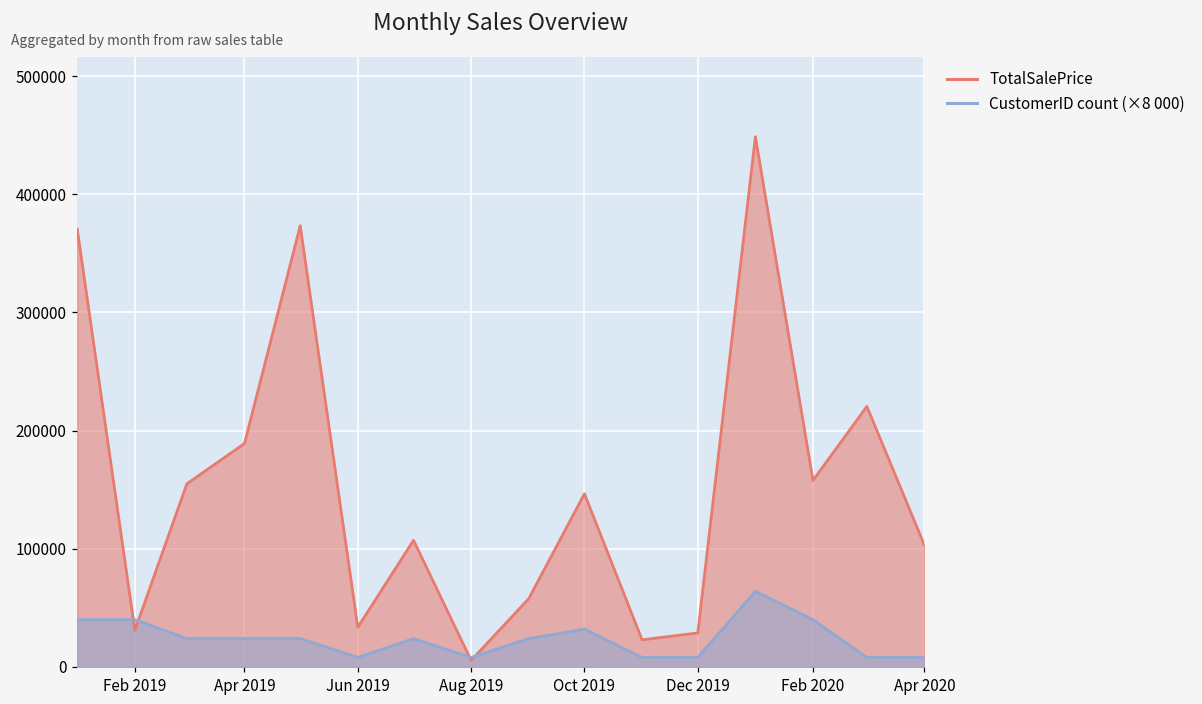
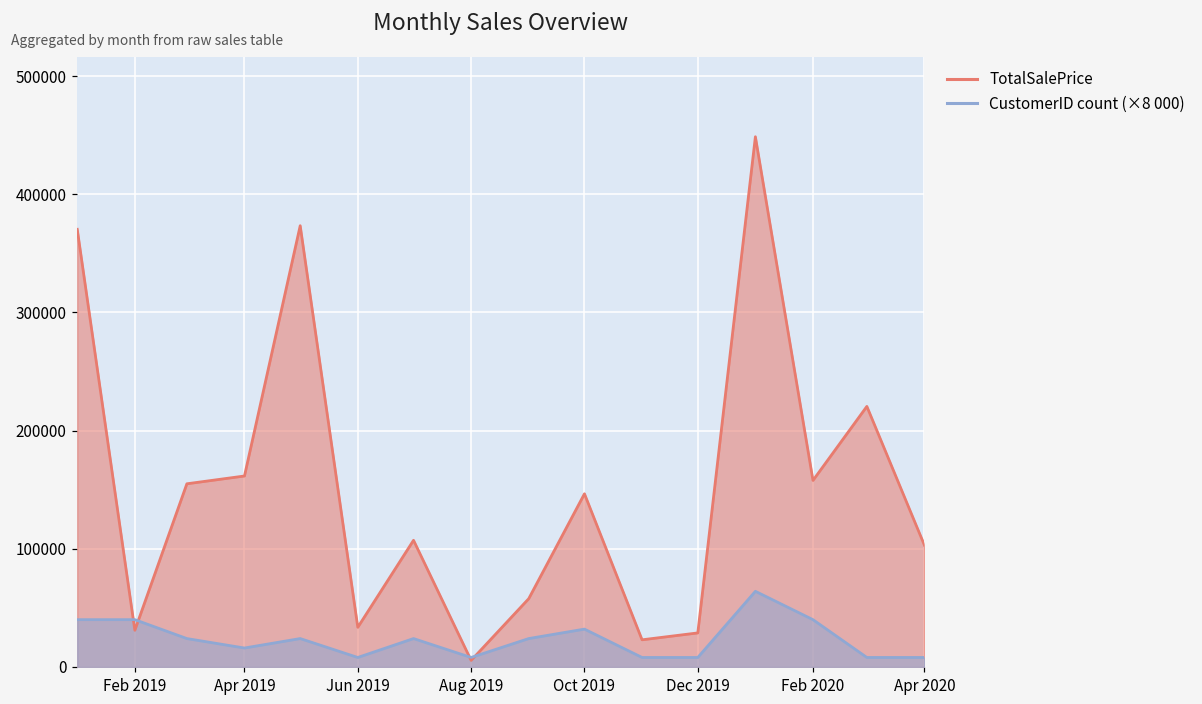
TotalSalePrice, Apr 2019: 189000 -> 162000
CustomerID count (×8 000), Apr 2019: 24000 -> 16000
